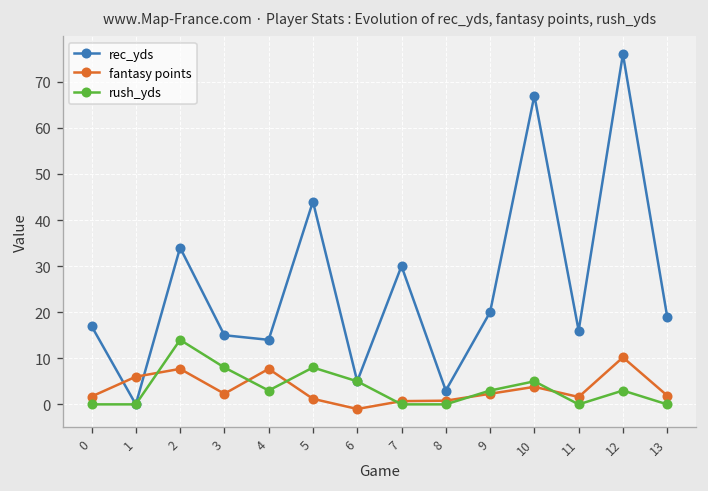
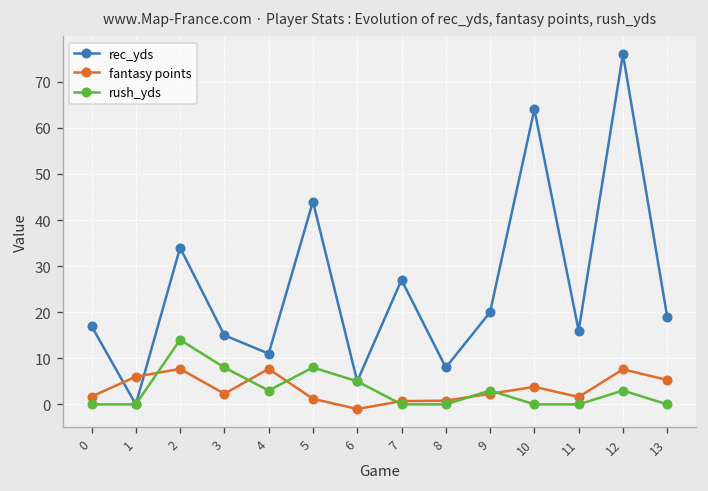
rec_yds, 4: 14 -> 11
rec_yds, 7: 30 -> 27
rec_yds, 8: 3 -> 8
rec_yds, 10: 67 -> 64
rush_yds, 10: 5 -> 0
fantasy points, 12: 10 -> 8
fantasy points, 13: 2 -> 5
